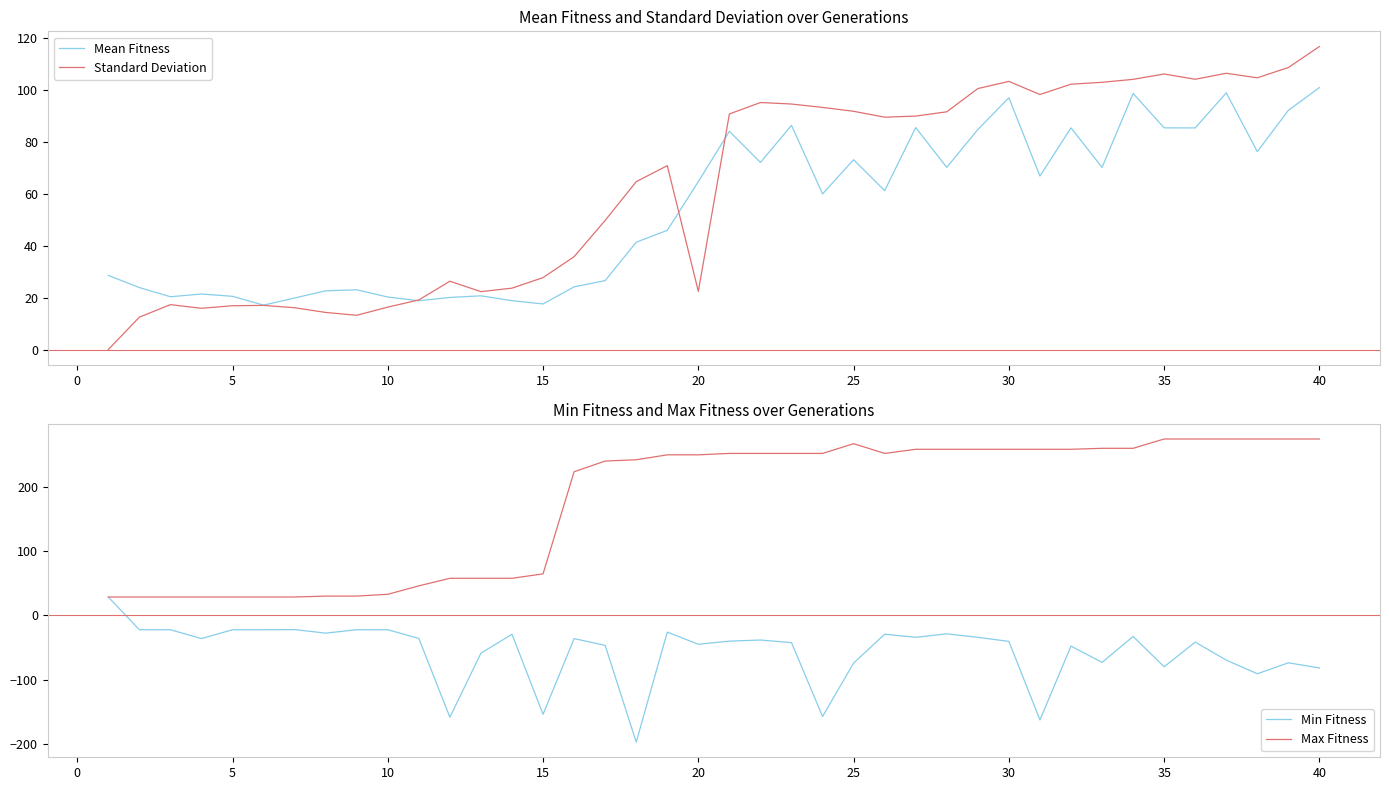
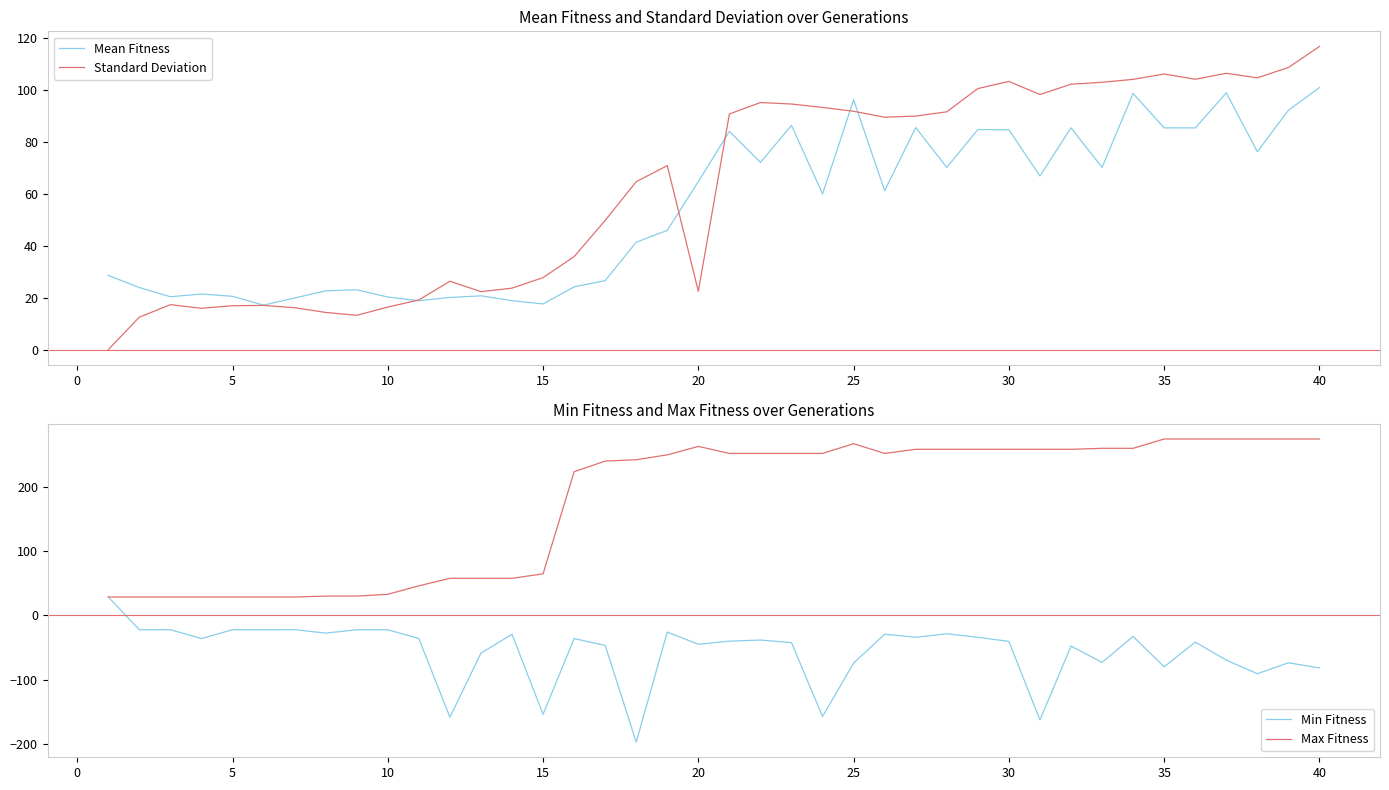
Mean Fitness and Standard Deviation over Generations, Mean Fitness, 25: 73 -> 96
Mean Fitness and Standard Deviation over Generations, Mean Fitness, 30: 97 -> 85
Min Fitness and Max Fitness over Generations, Max Fitness, 20: 250 -> 260
